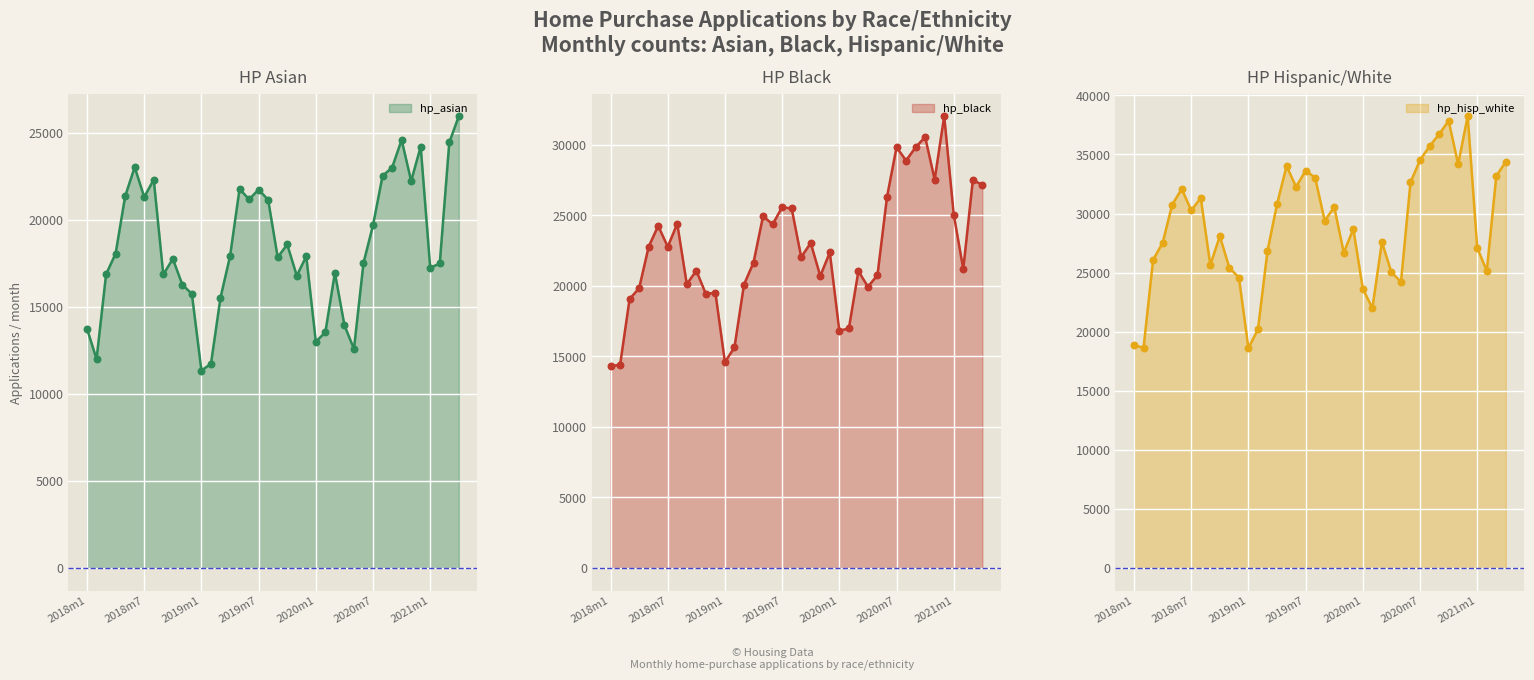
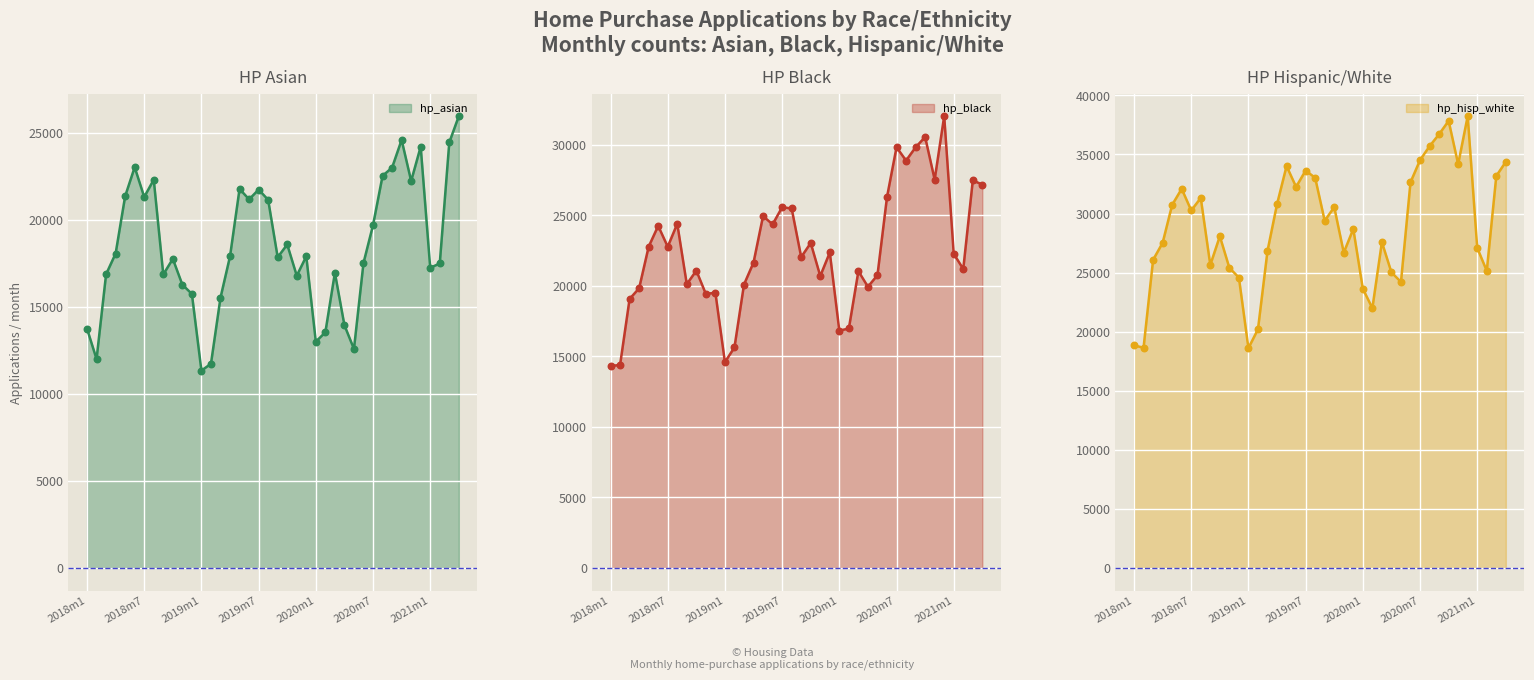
HP Black, 2021m1: 25000 -> 22300
